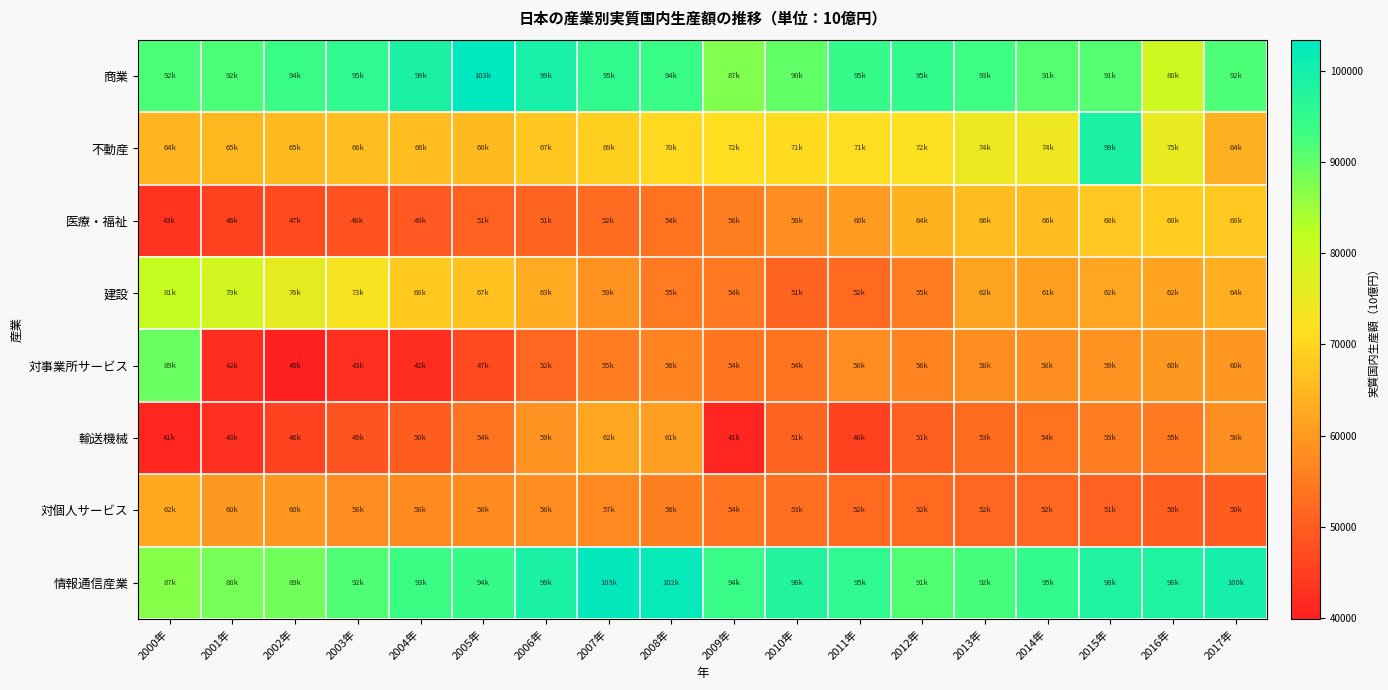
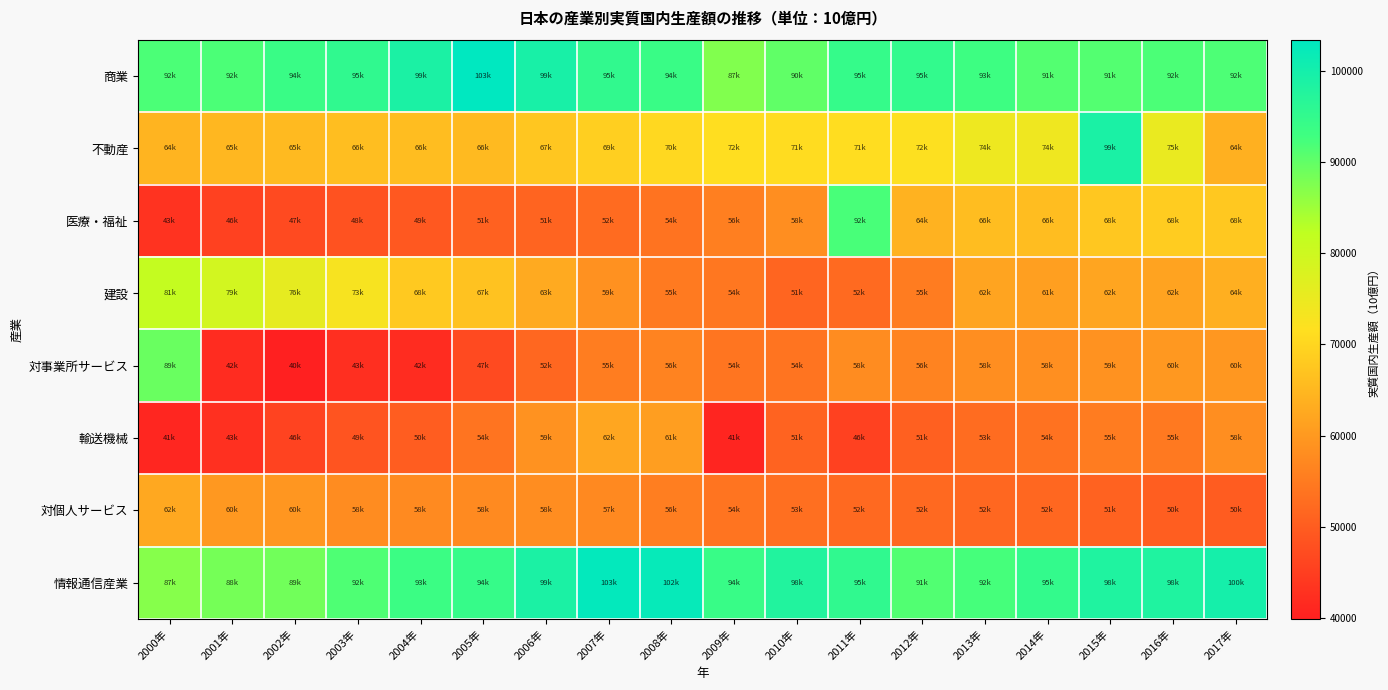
商業, 2016年: 80k -> 92k
医療・福祉, 2011年: 60k -> 92k
